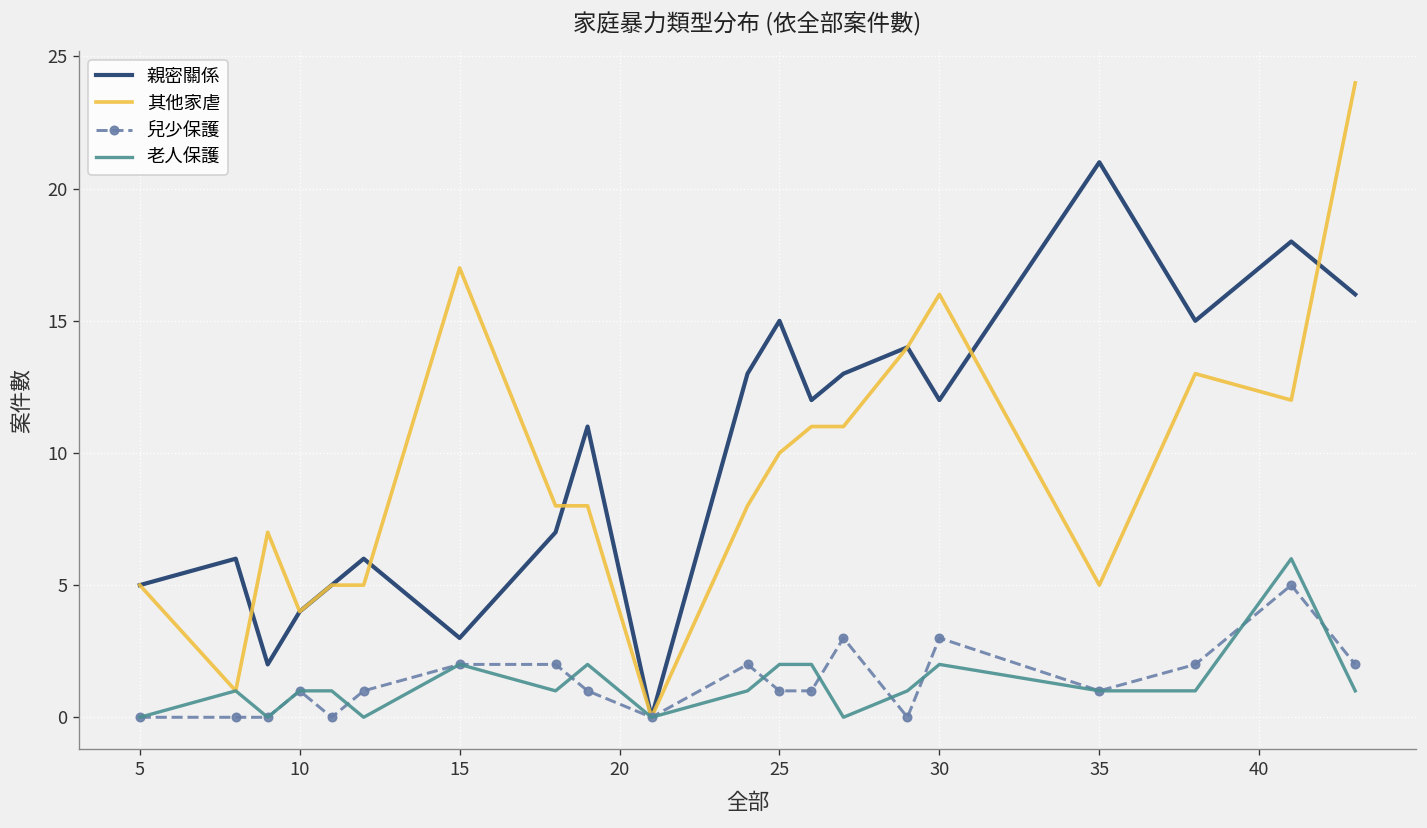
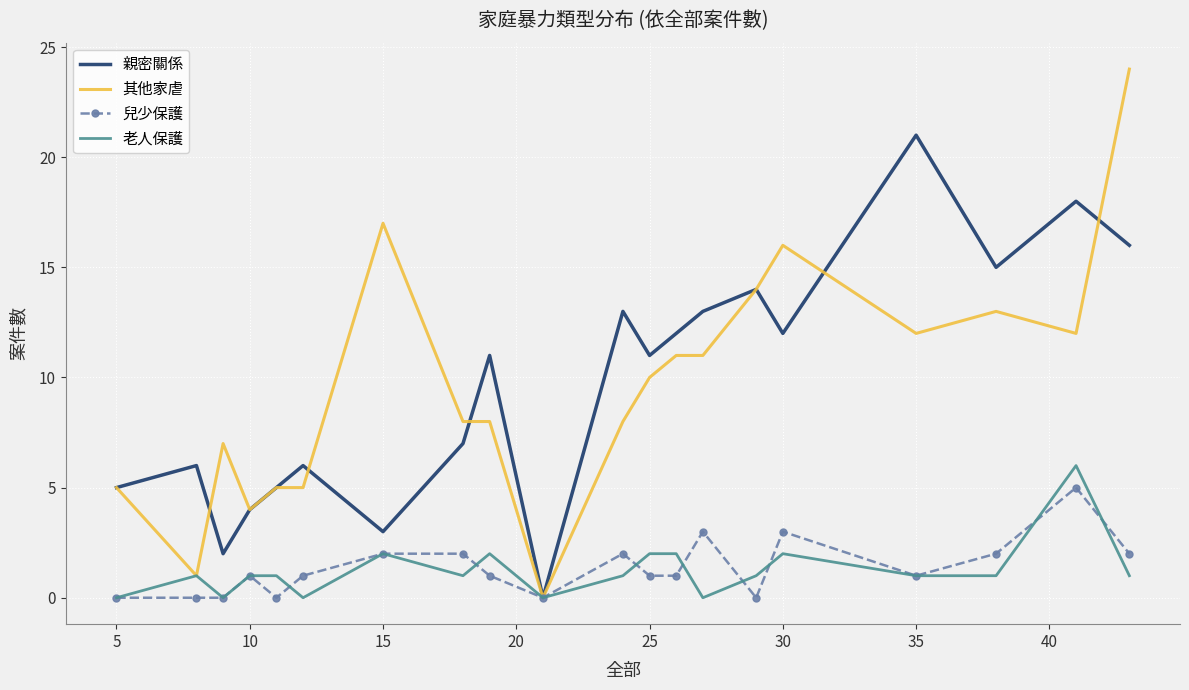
親密關係, 25: 15 -> 11
其他家虐, 35: 5 -> 12
